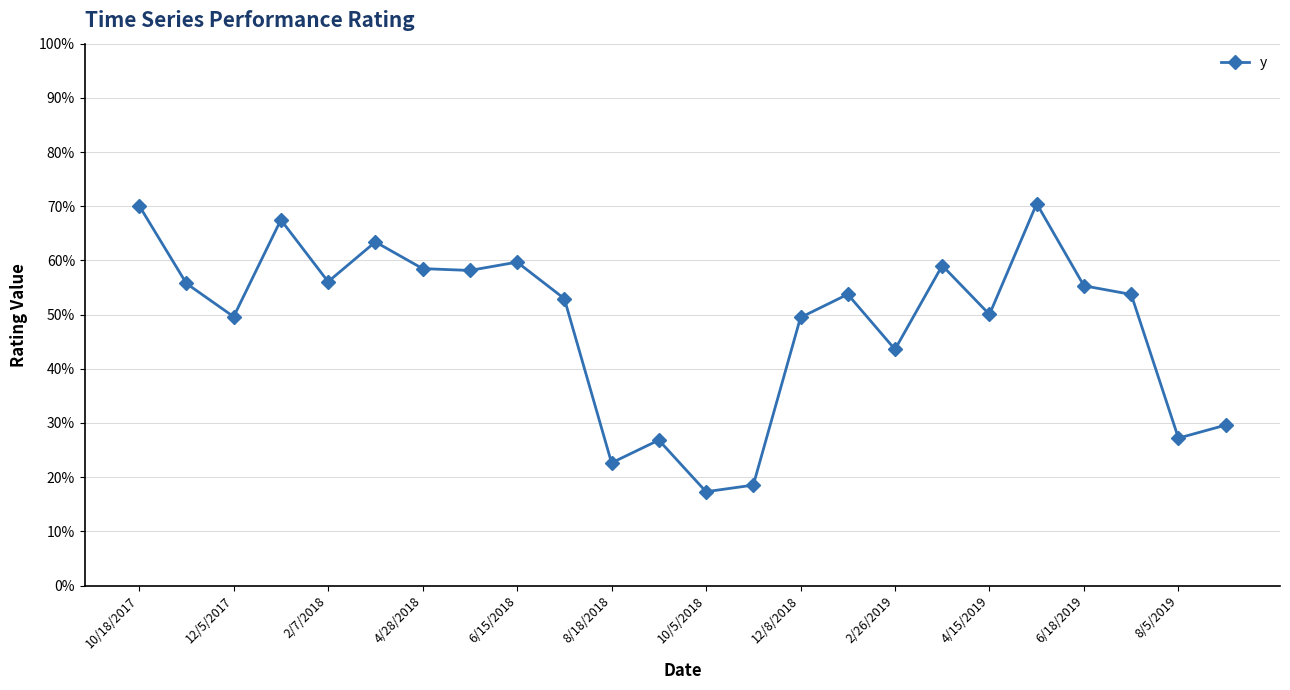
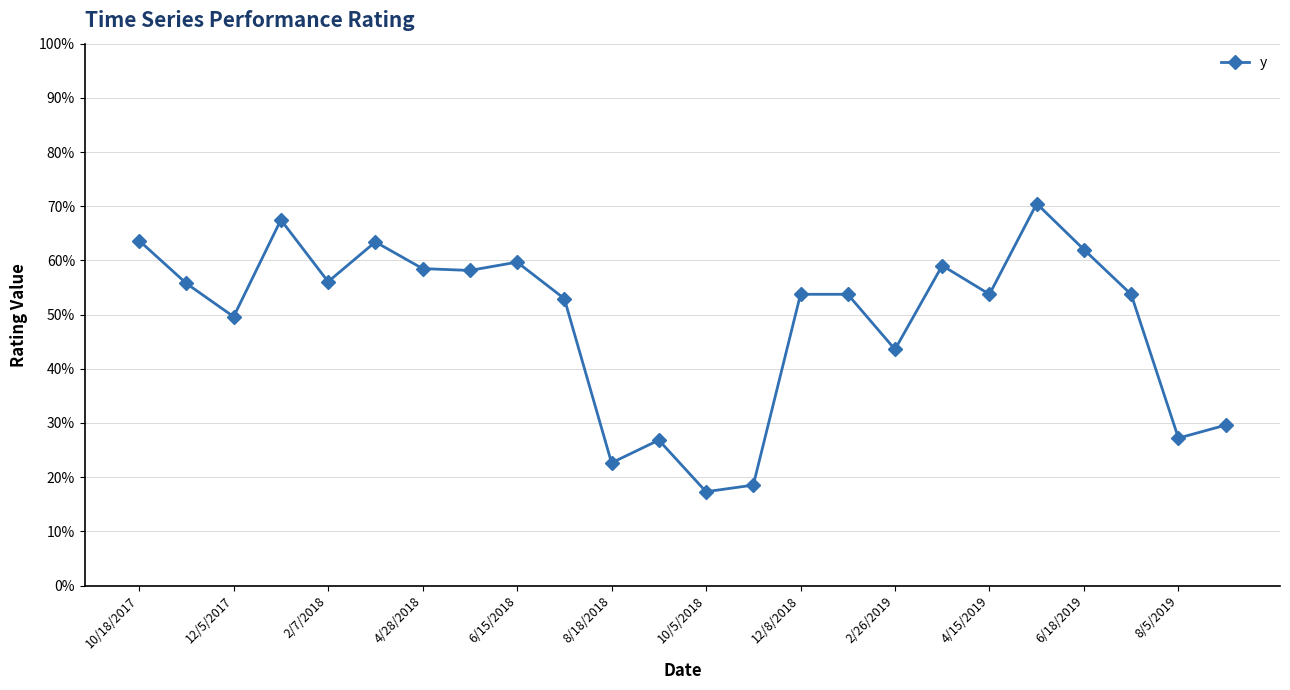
10/18/2017: 70% -> 64%
12/8/2018: 49% -> 54%
4/15/2019: 50% -> 54%
6/18/2019: 55% -> 62%
